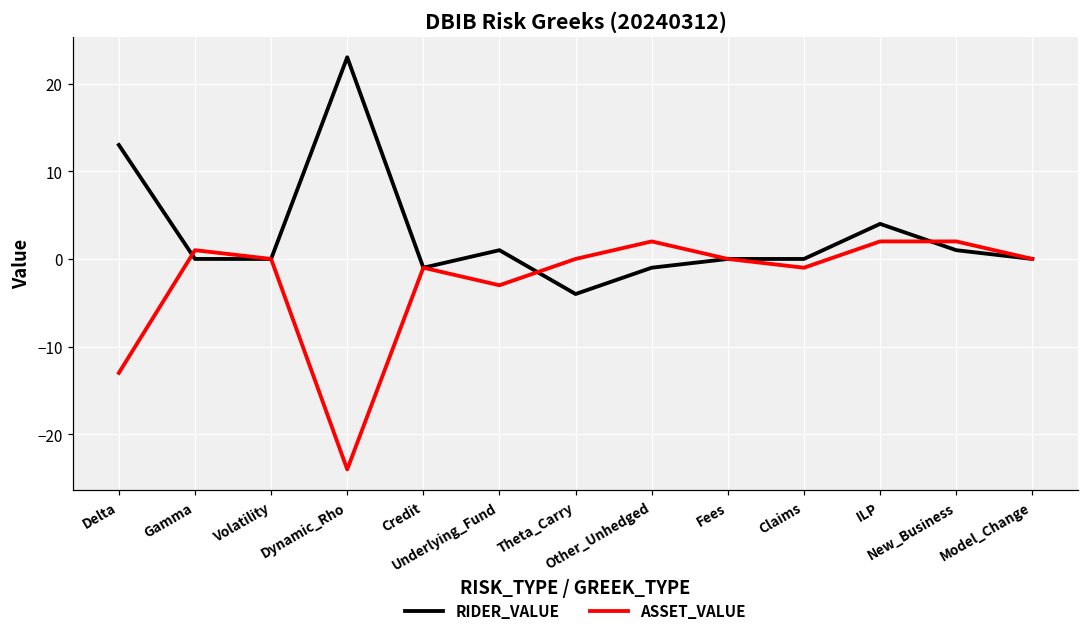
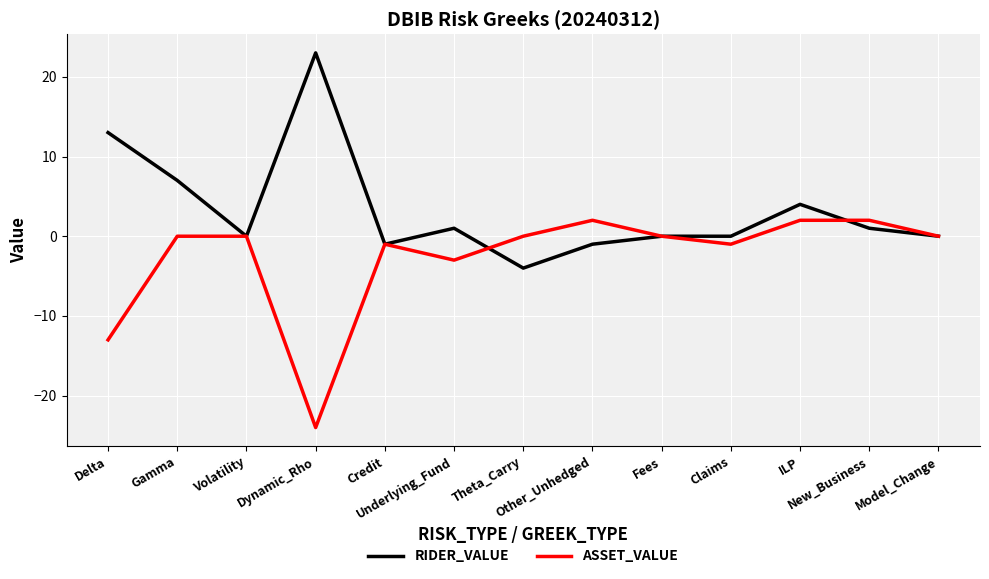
RIDER_VALUE, Gamma: 0 -> 7
ASSET_VALUE, Gamma: 1 -> 0
